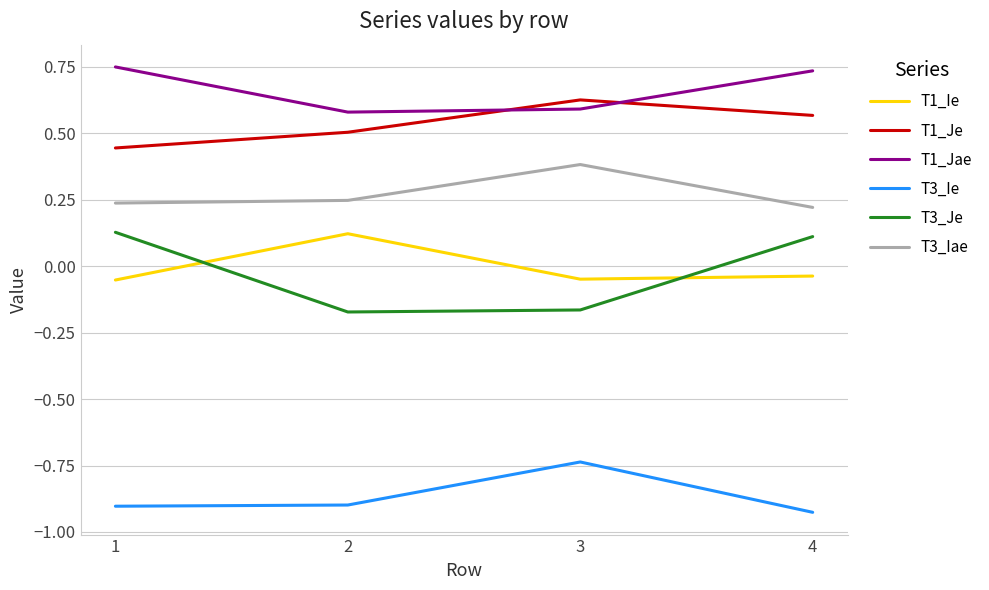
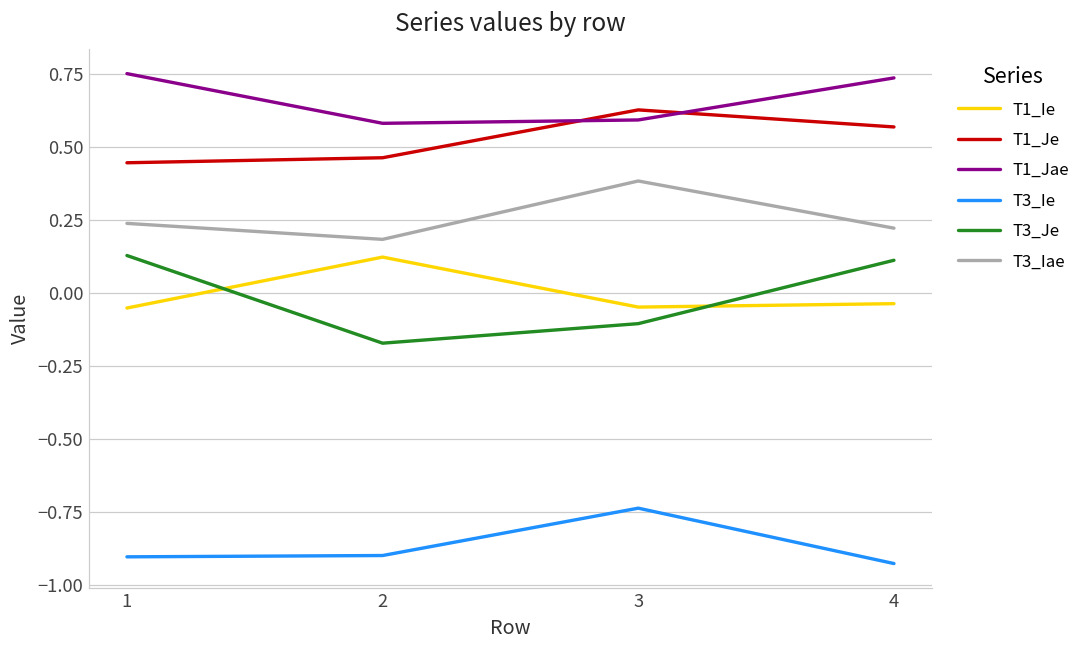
T1_Je, 2: 0.50 -> 0.46
T3_Iae, 2: 0.25 -> 0.18
T3_Je, 3: -0.16 -> -0.11
